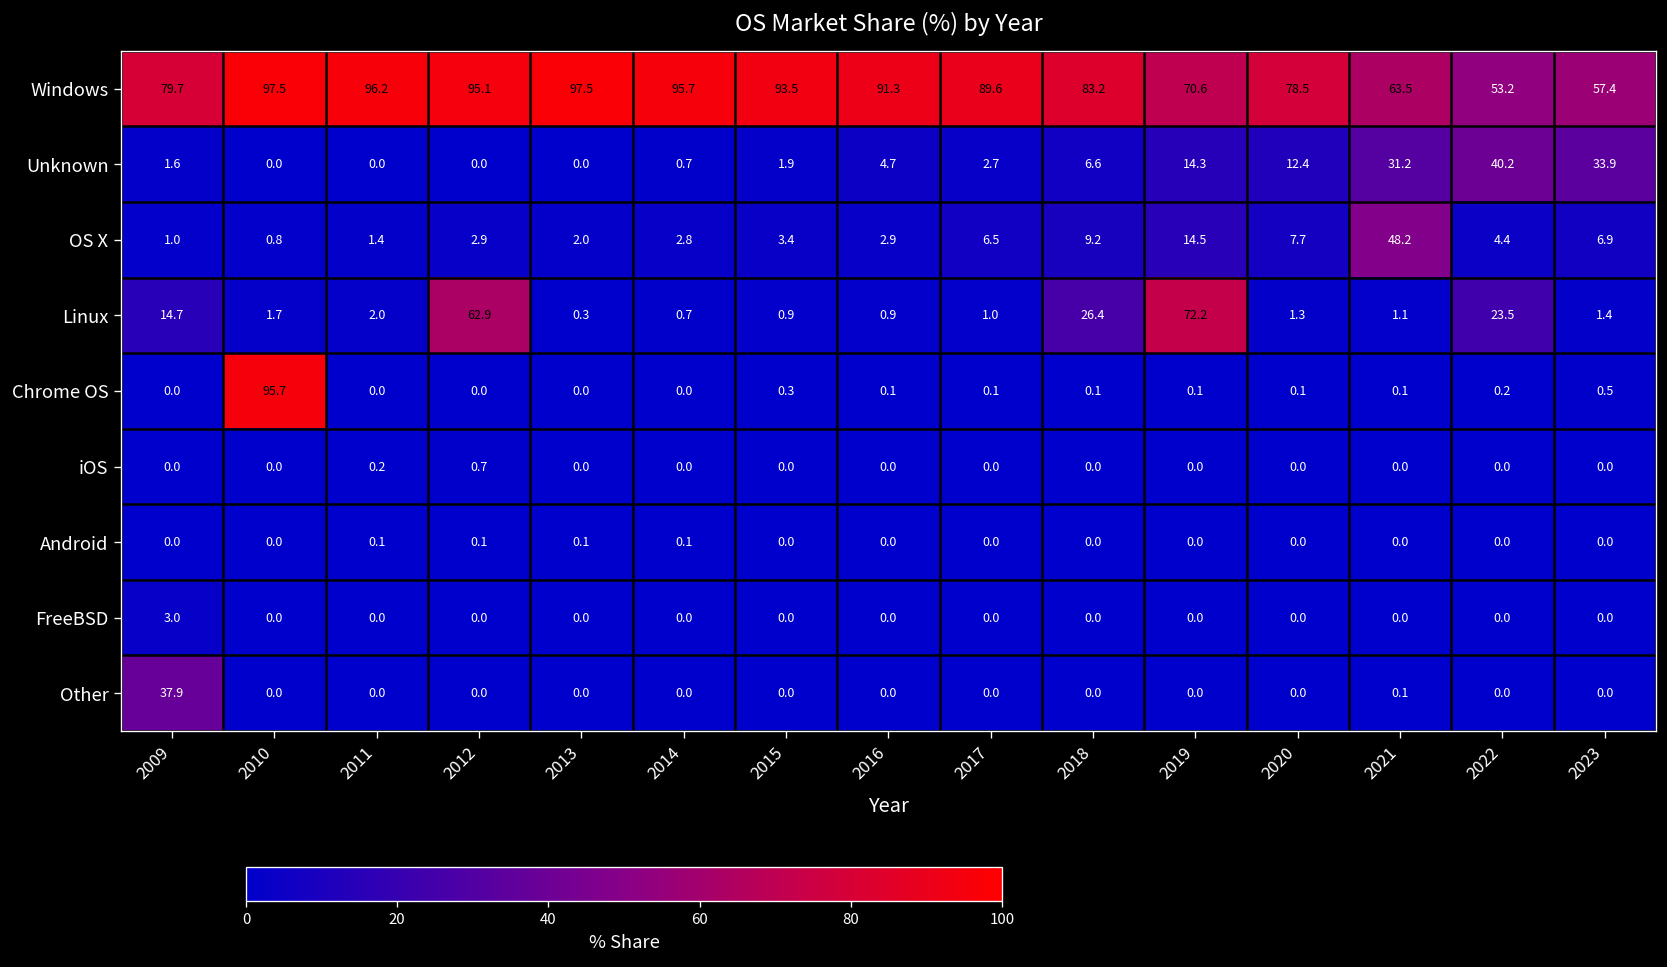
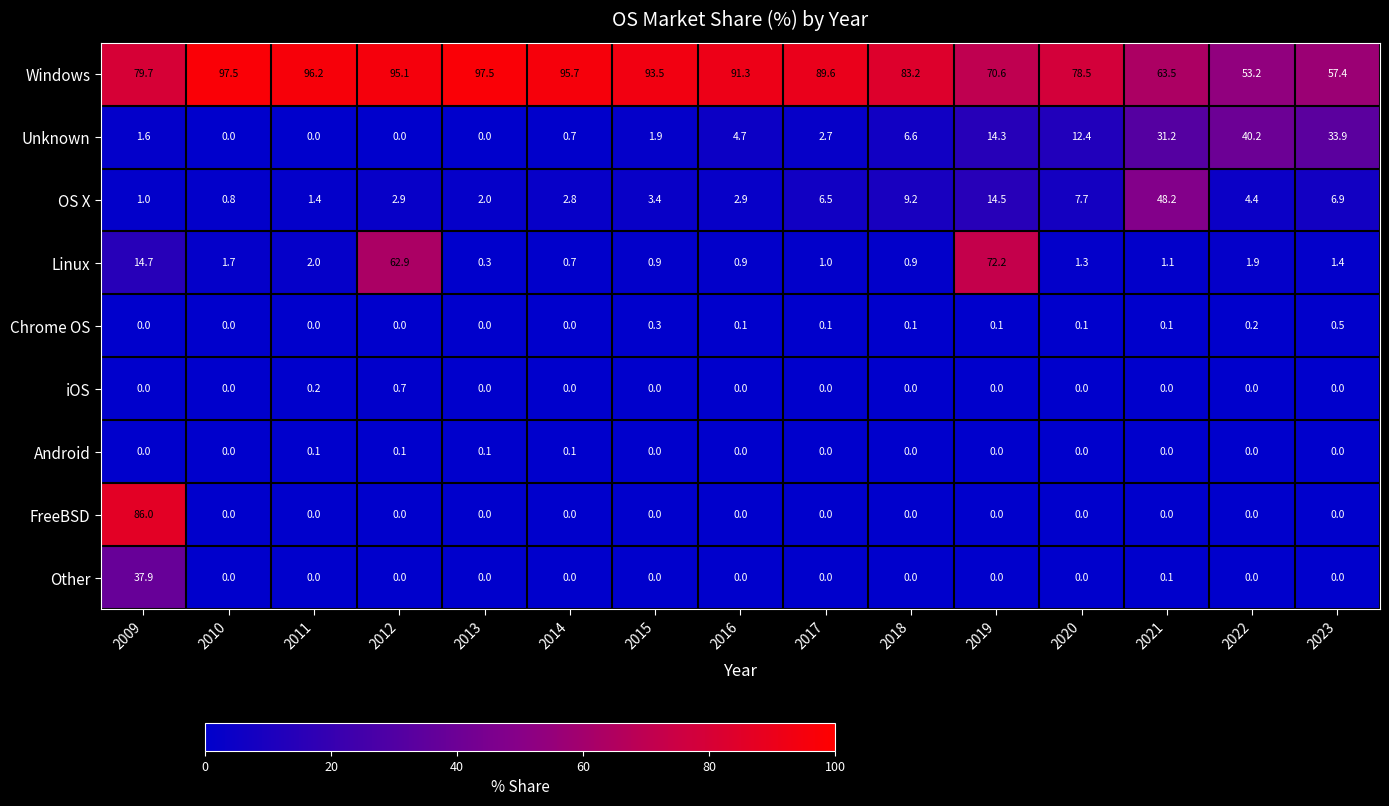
Linux, 2018: 26.4 -> 0.9
Linux, 2022: 23.5 -> 1.9
Chrome OS, 2010: 95.7 -> 0.0
FreeBSD, 2009: 3.0 -> 86.0
